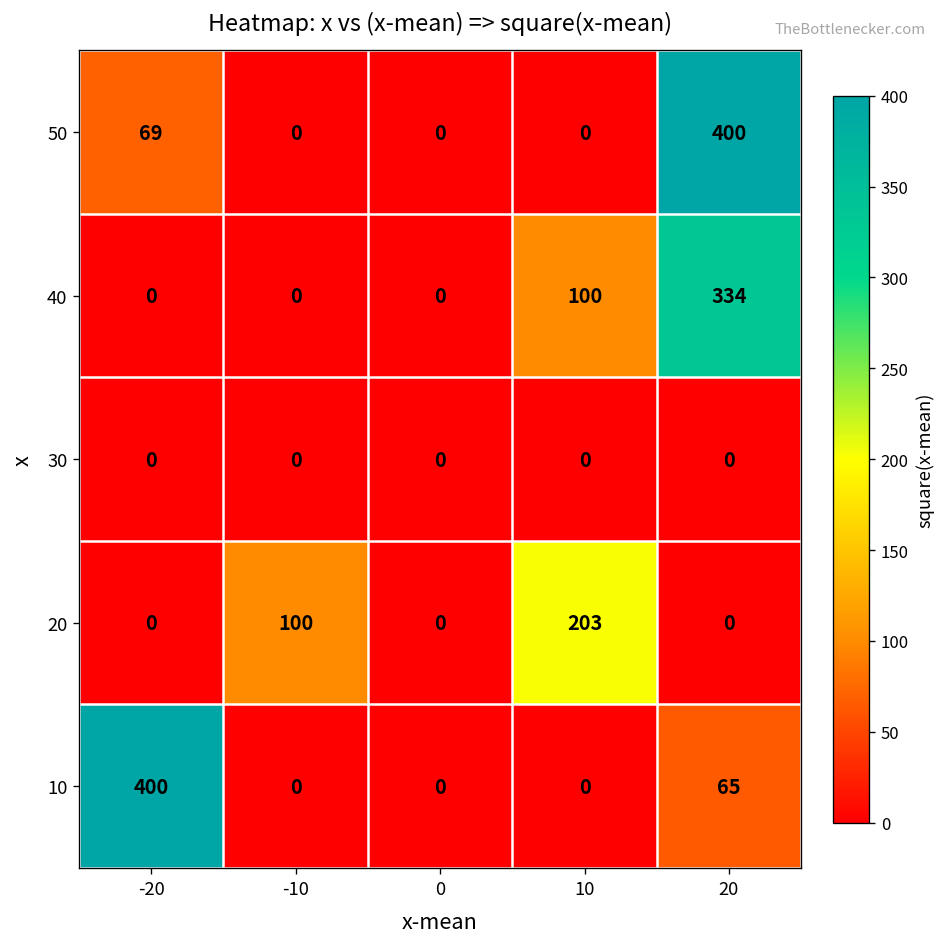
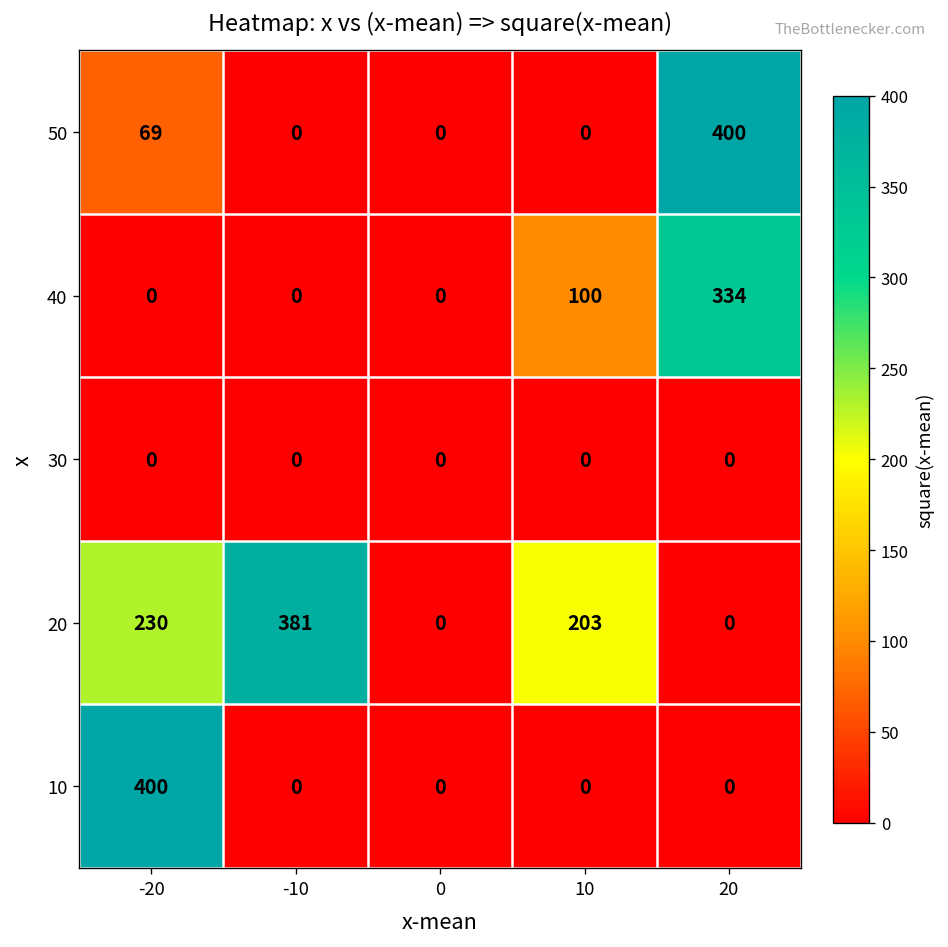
20, -20: 0 -> 230
20, -10: 100 -> 381
10, 20: 65 -> 0
